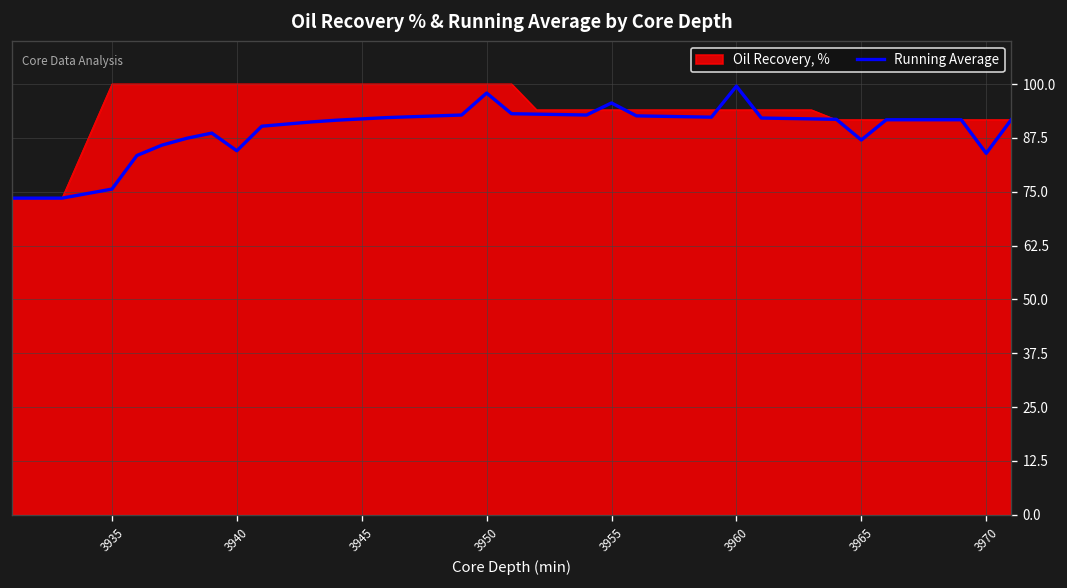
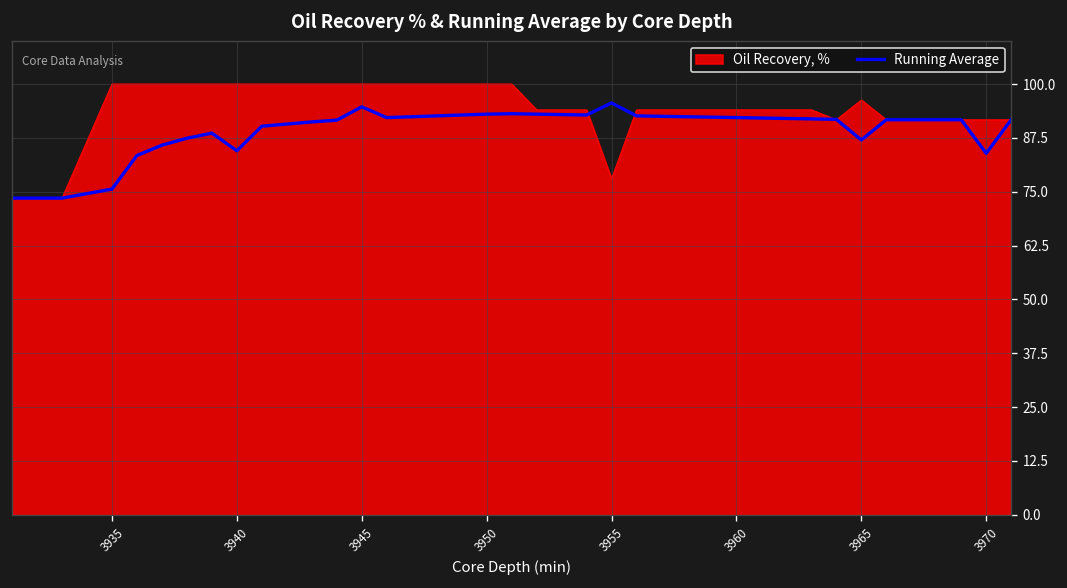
Running Average, 3945: 92 -> 95
Running Average, 3950: 98 -> 93
Oil Recovery, %, 3955: 94 -> 78
Running Average, 3960: 100 -> 92
Oil Recovery, %, 3965: 92 -> 96
